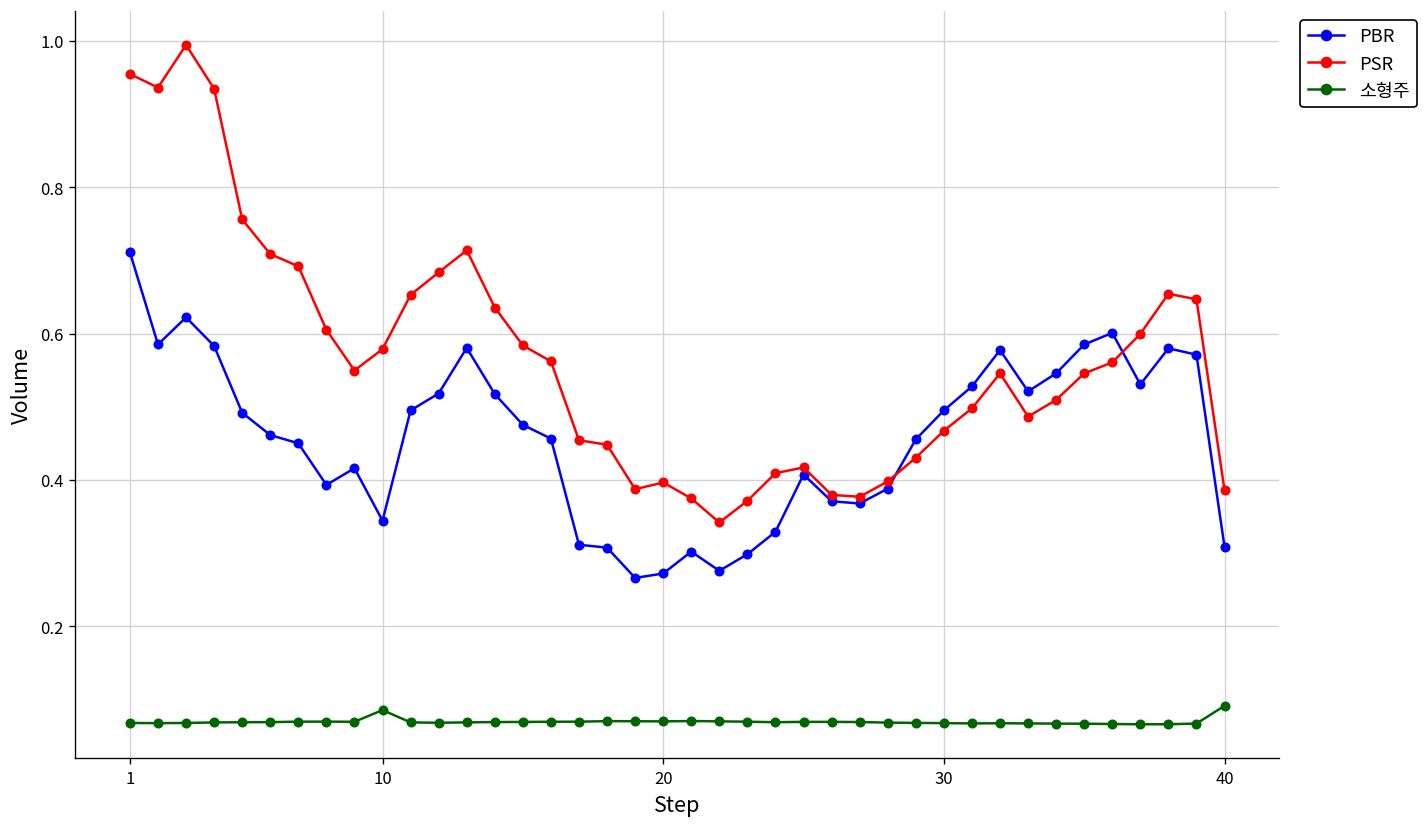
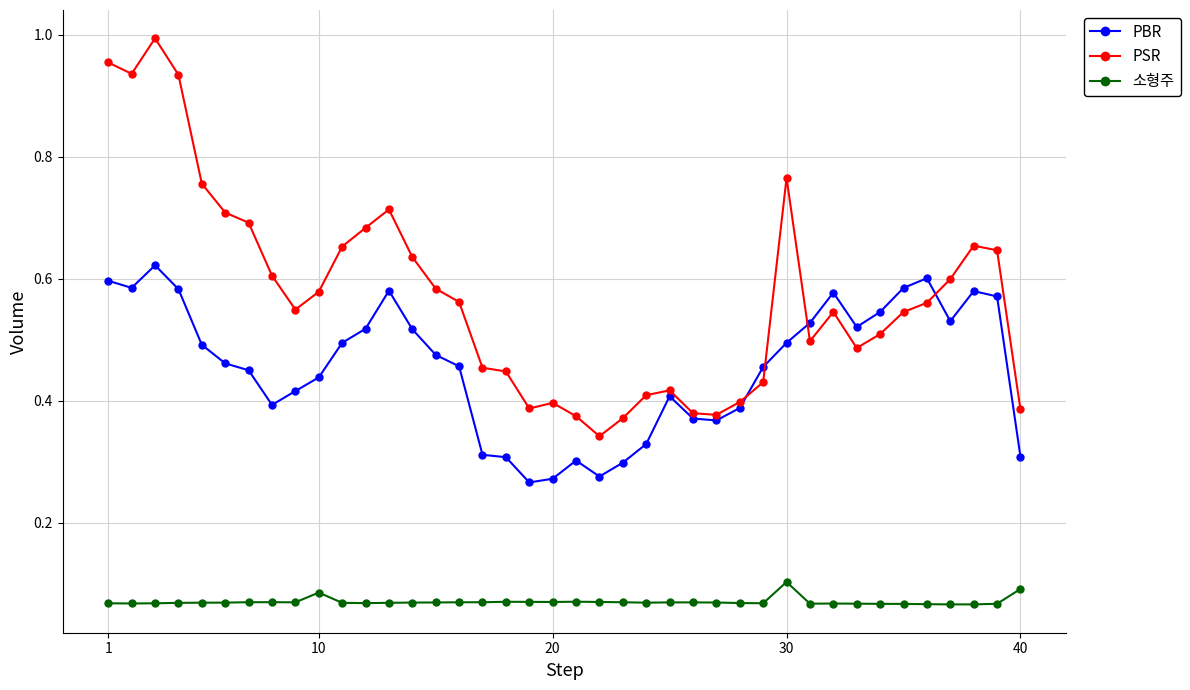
PBR, 1: 0.71 -> 0.60
PBR, 10: 0.34 -> 0.44
PSR, 30: 0.47 -> 0.77
소형주, 30: 0.07 -> 0.10
